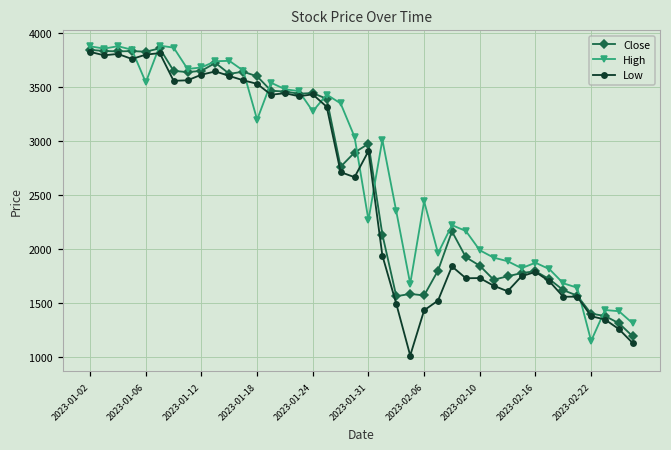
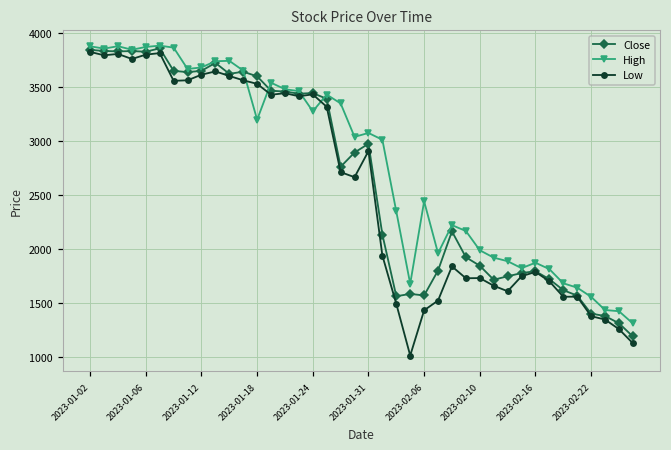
High, 2023-01-06: 3500 -> 3900
High, 2023-01-31: 2300 -> 3100
High, 2023-02-22: 1200 -> 1600
